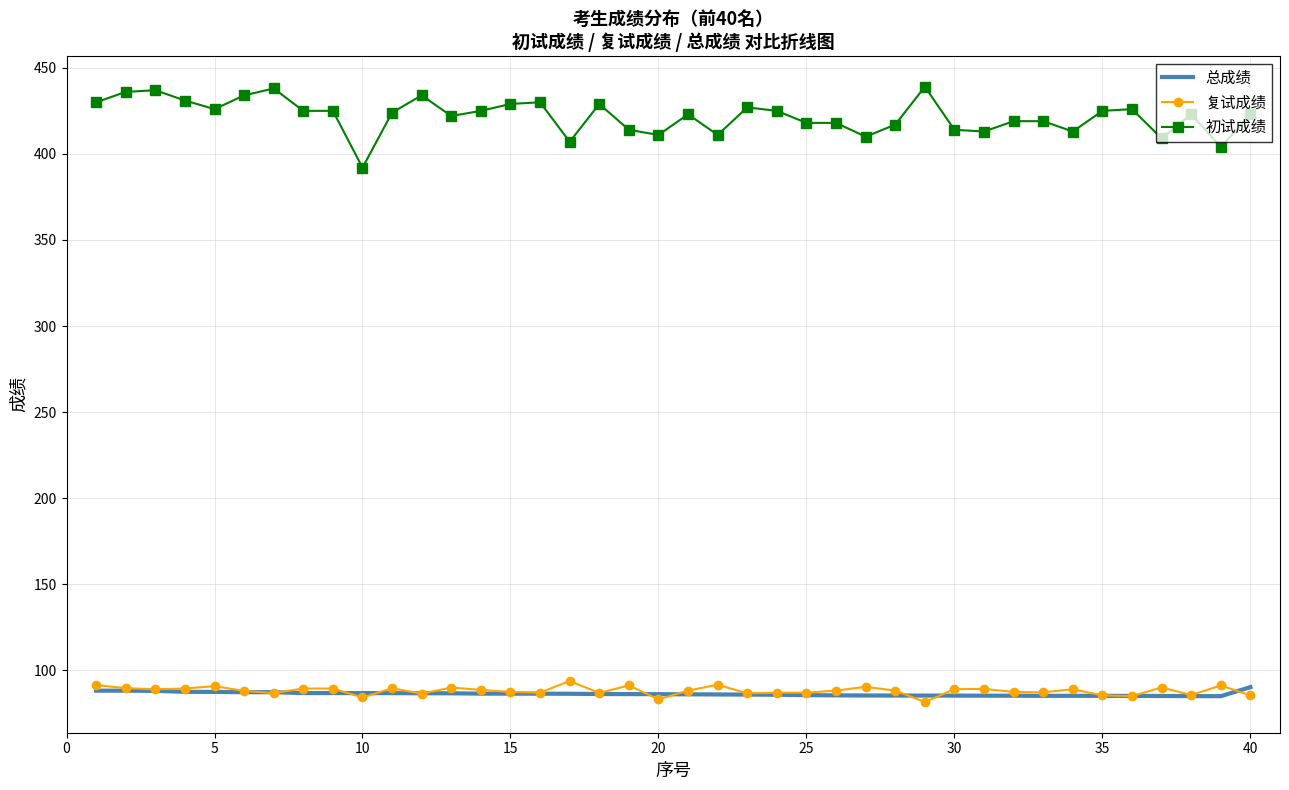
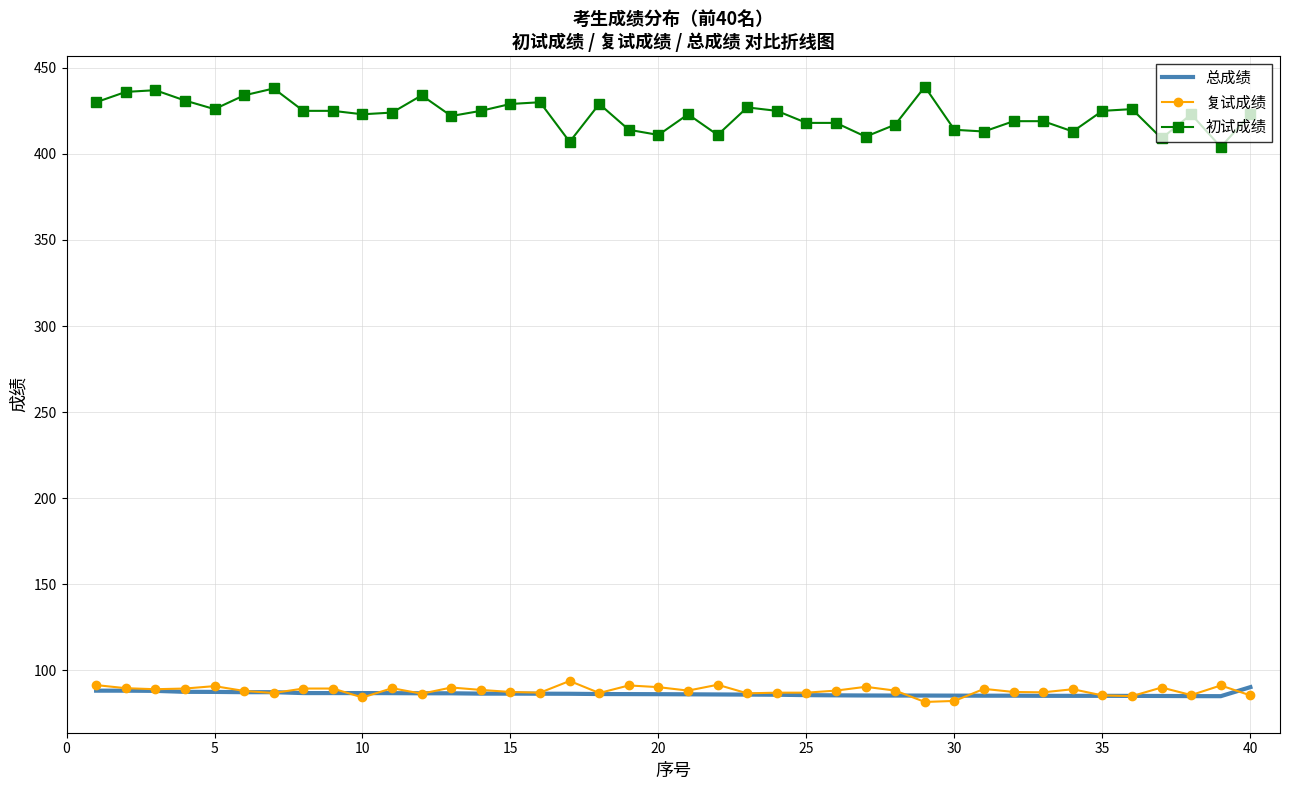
初试成绩, 10: 392 -> 423
复试成绩, 20: 83 -> 90
复试成绩, 30: 89 -> 82
